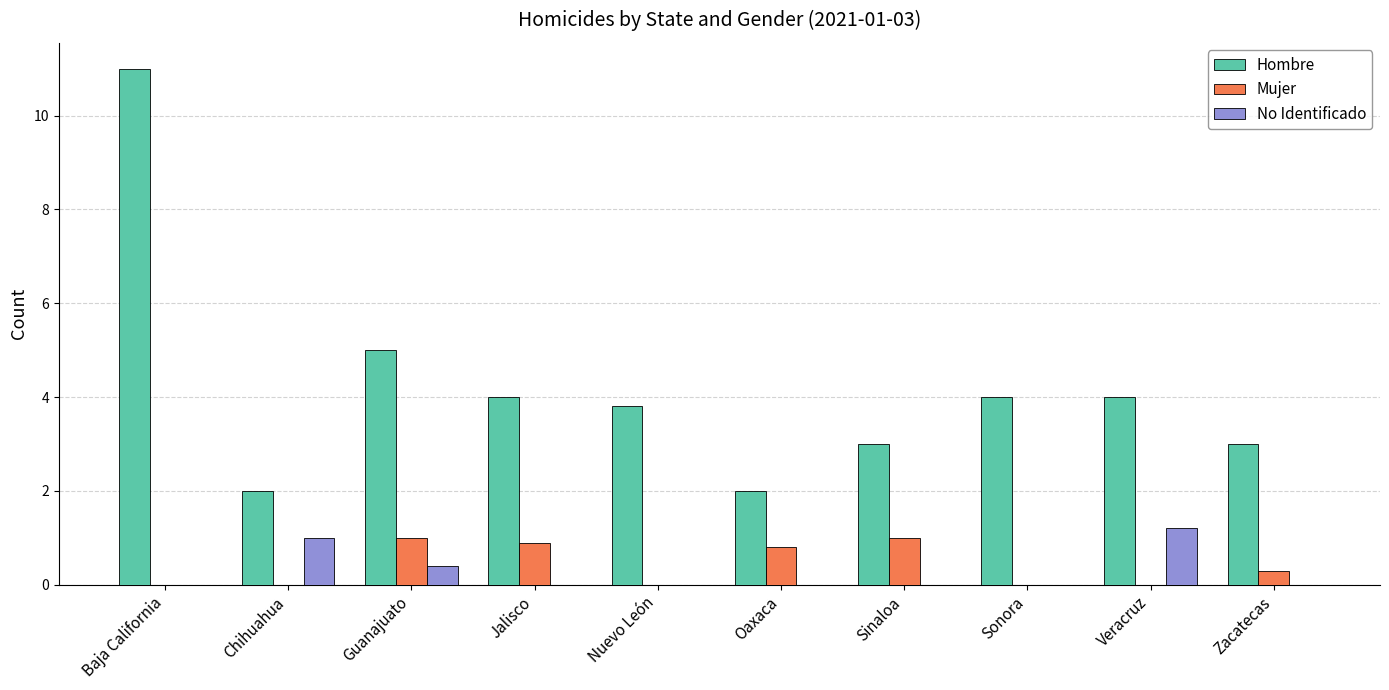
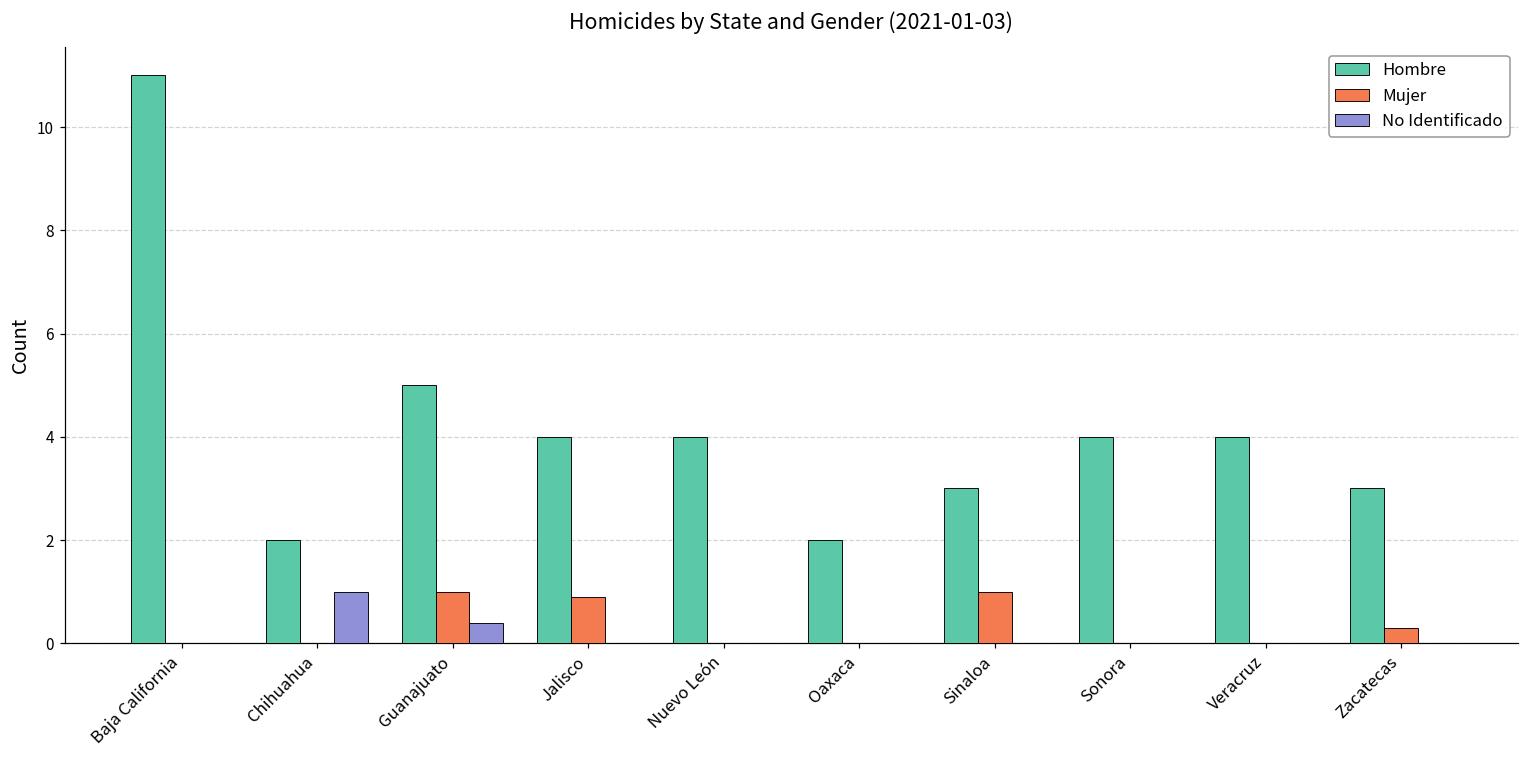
Hombre, Nuevo León: 3.8 -> 4.0
Mujer, Oaxaca: 0.8 -> 0.0
No Identificado, Veracruz: 1.2 -> 0.0
